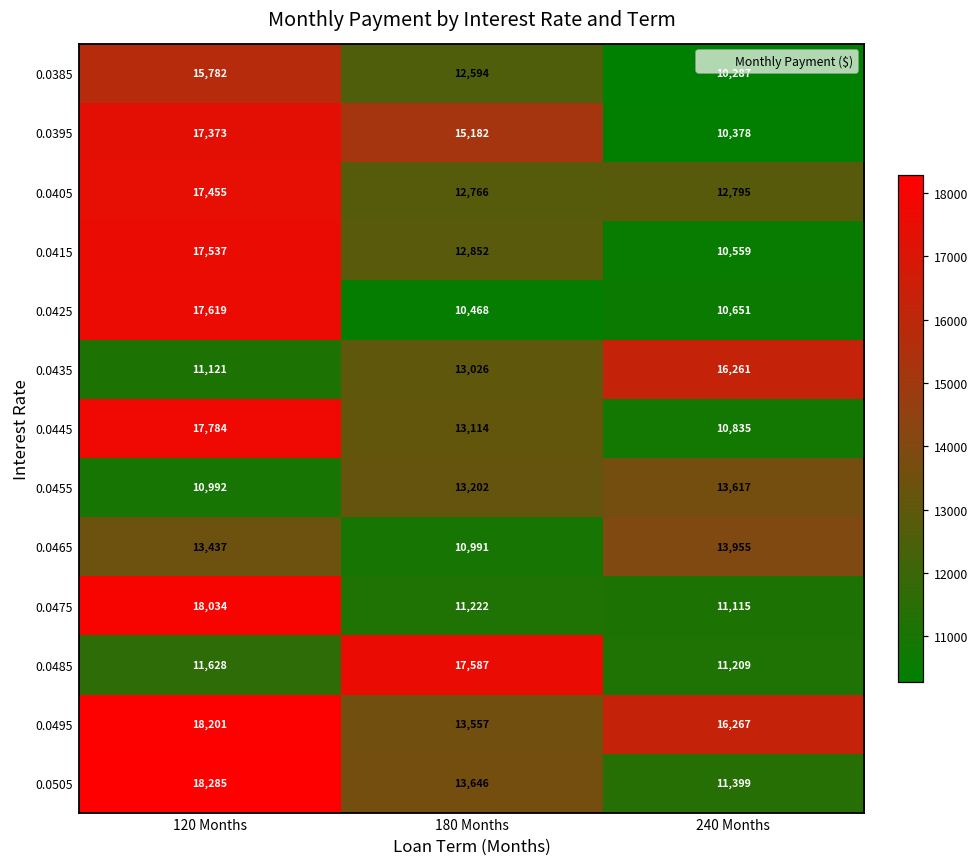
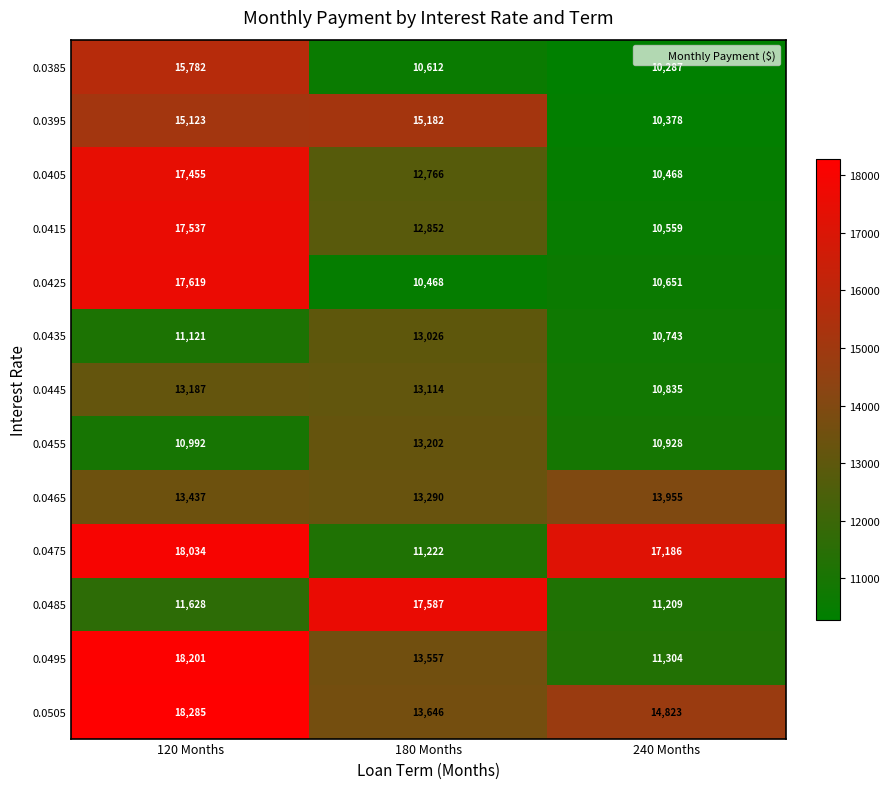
0.0385, 180 Months: 12,594 -> 10,612
0.0395, 120 Months: 17,373 -> 15,123
0.0405, 240 Months: 12,795 -> 10,468
0.0435, 240 Months: 16,261 -> 10,743
0.0445, 120 Months: 17,784 -> 13,187
0.0455, 240 Months: 13,617 -> 10,928
0.0465, 180 Months: 10,991 -> 13,290
0.0475, 240 Months: 11,115 -> 17,186
0.0495, 240 Months: 16,267 -> 11,304
0.0505, 240 Months: 11,399 -> 14,823
